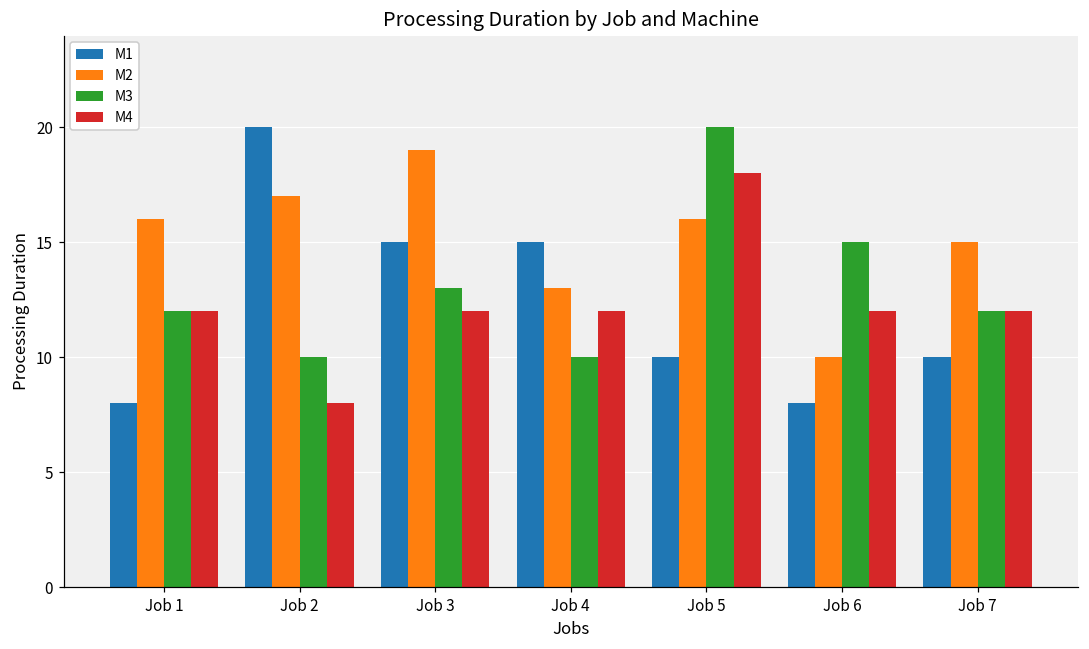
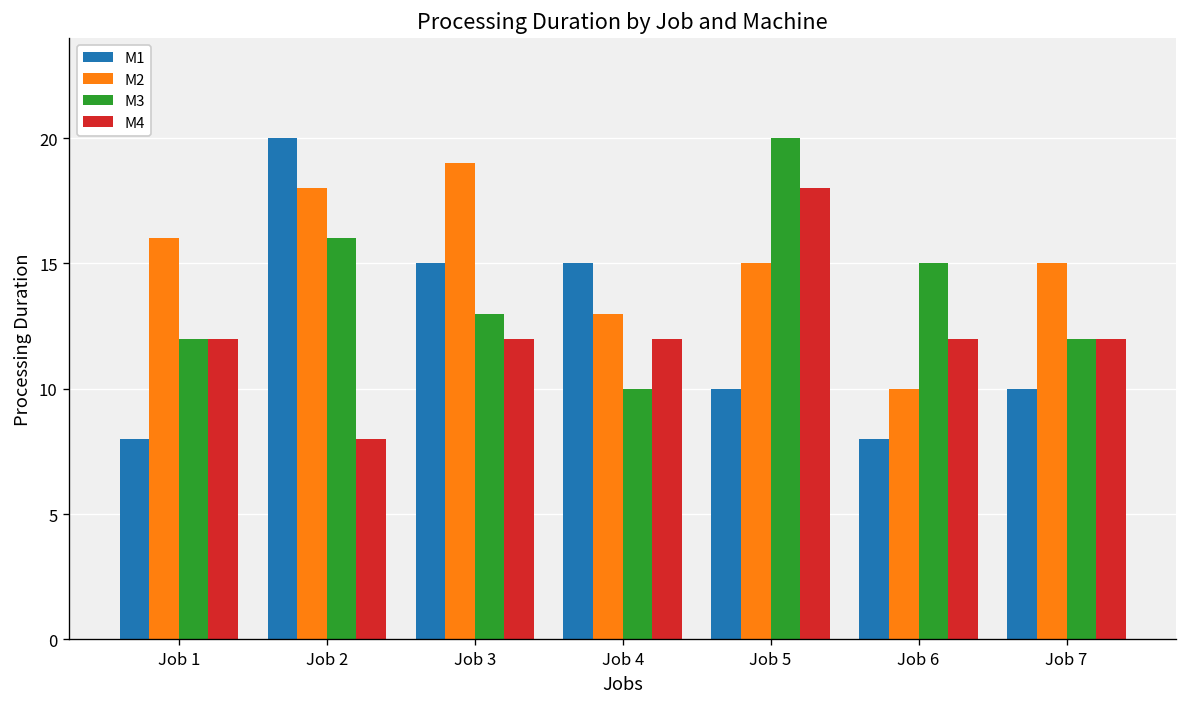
M2, Job 2: 17 -> 18
M3, Job 2: 10 -> 16
M2, Job 5: 16 -> 15
